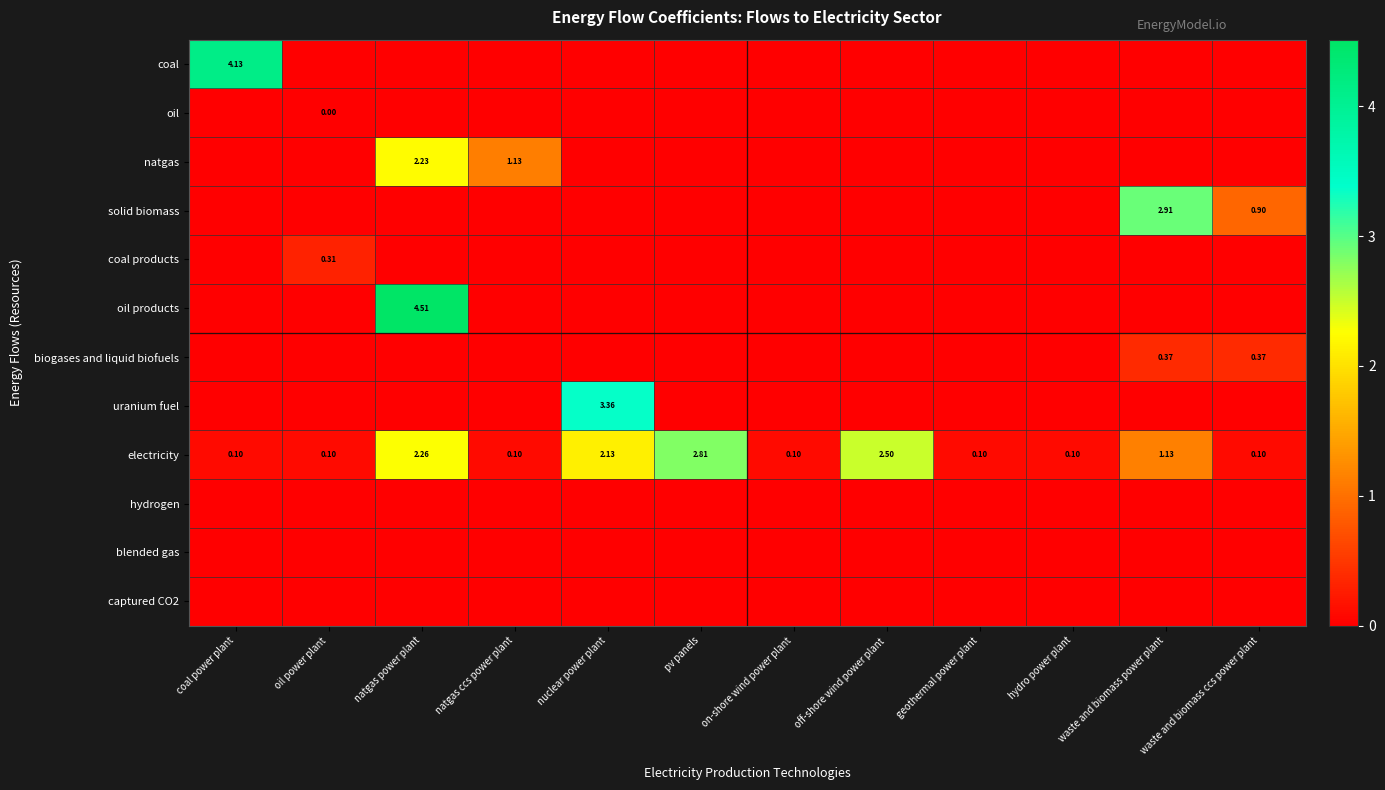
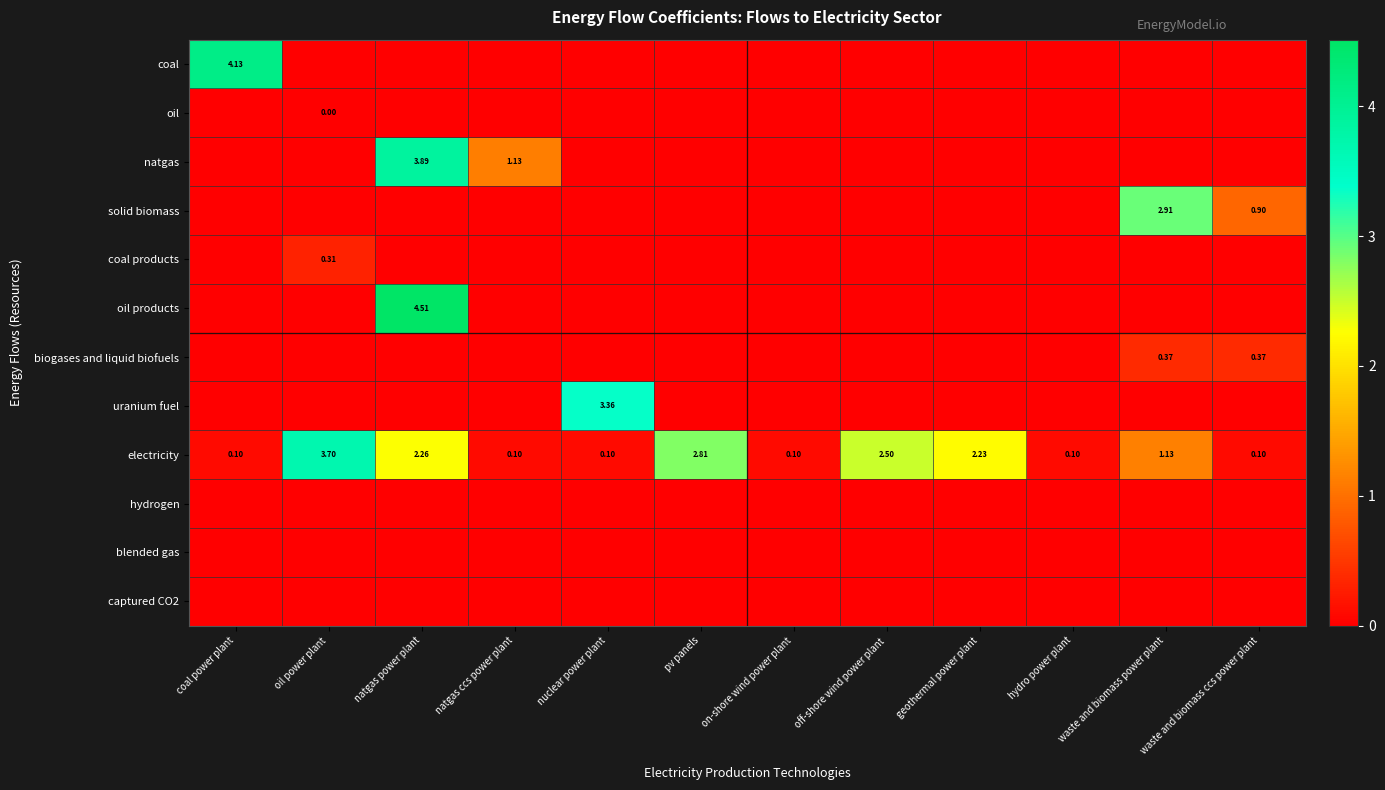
natgas, natgas power plant: 2.23 -> 3.89
electricity, oil power plant: 0.10 -> 3.70
electricity, nuclear power plant: 2.13 -> 0.10
electricity, geothermal power plant: 0.10 -> 2.23
